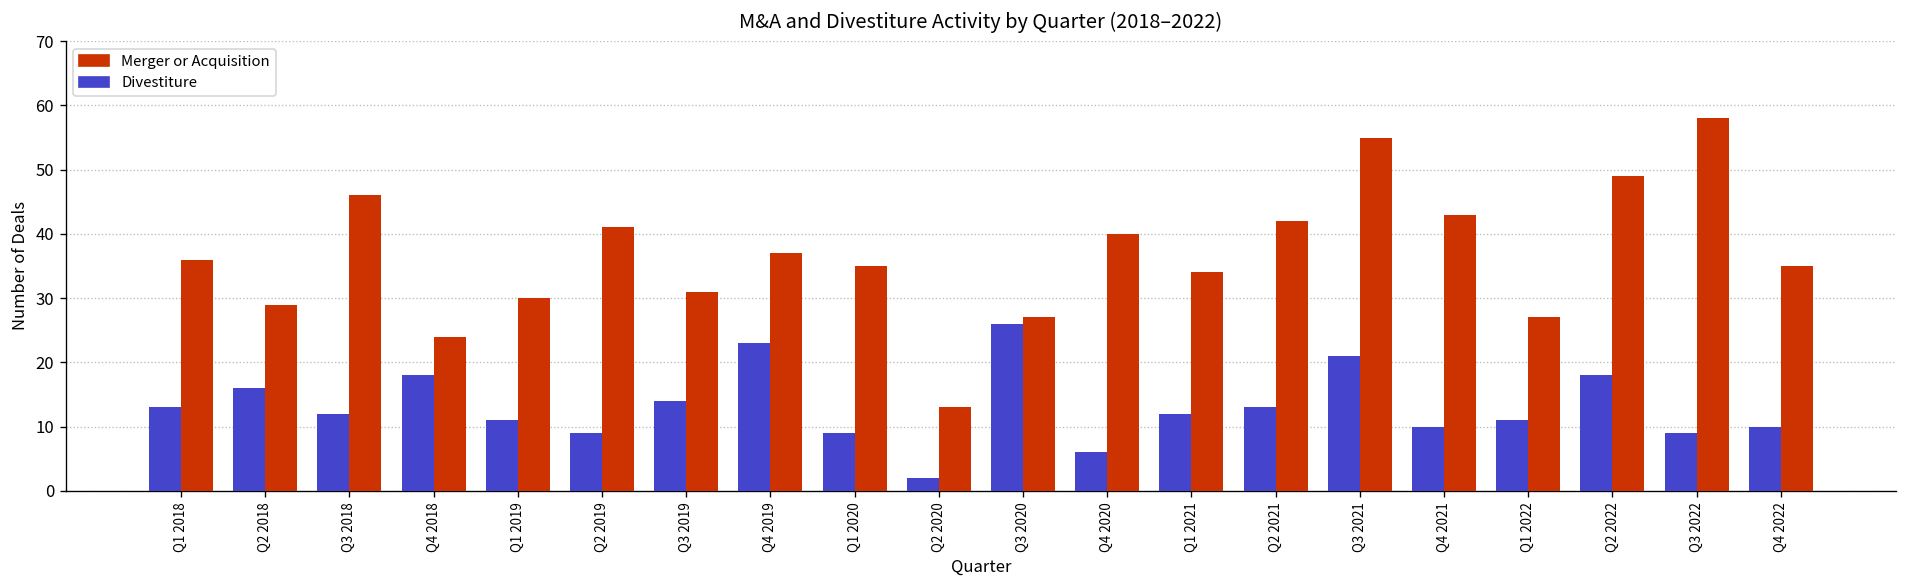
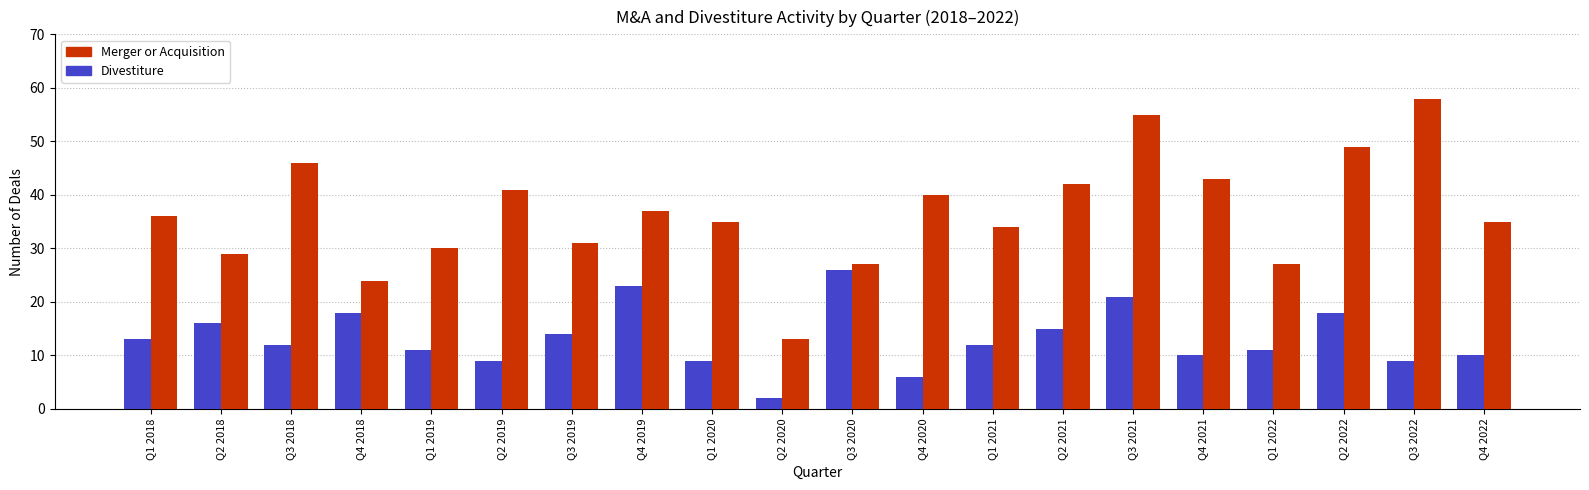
Divestiture, Q2 2021: 13 -> 15
